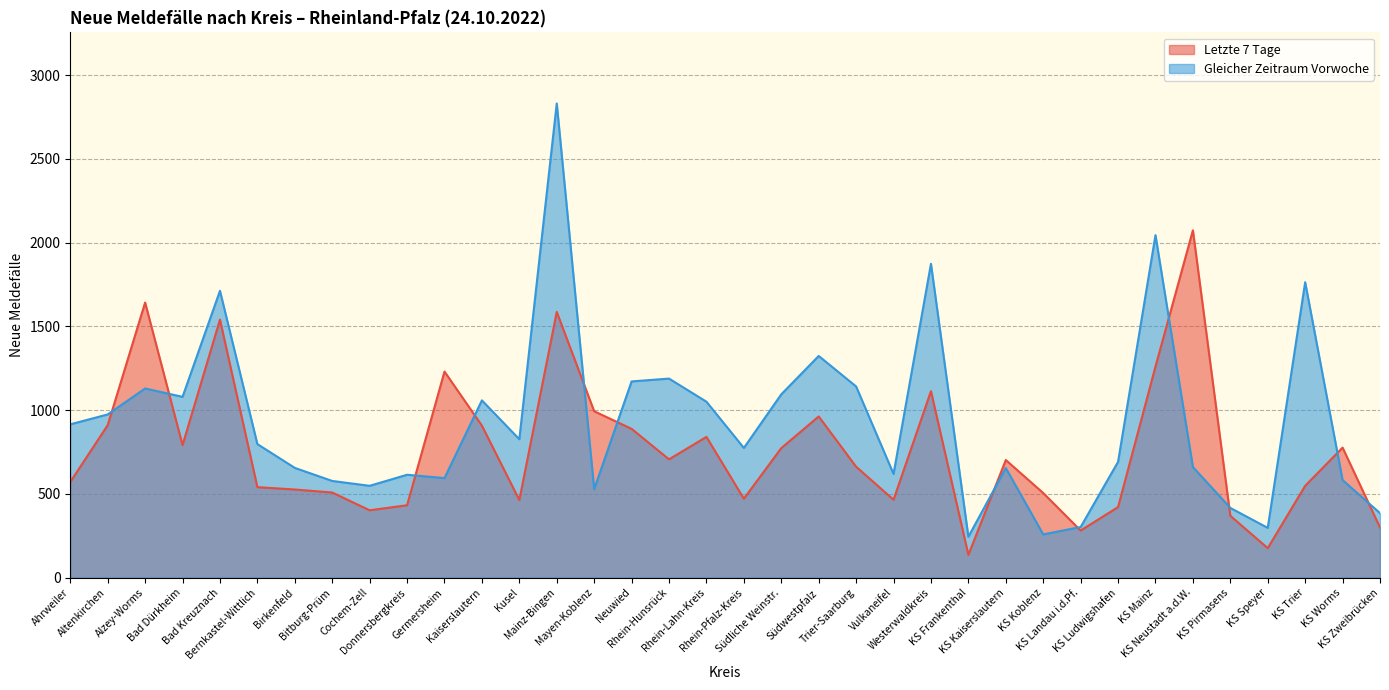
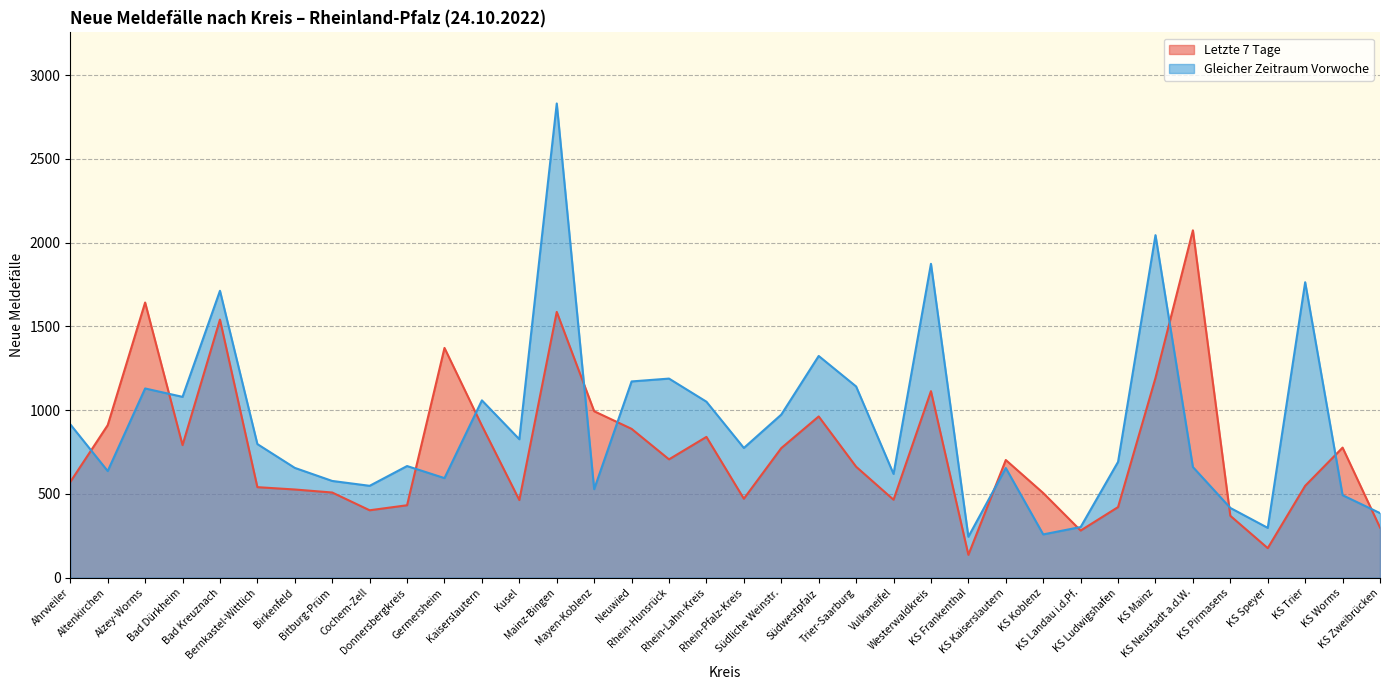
Gleicher Zeitraum Vorwoche, Altenkirchen: 970 -> 640
Gleicher Zeitraum Vorwoche, Donnersbergkreis: 610 -> 670
Letzte 7 Tage, Germersheim: 1230 -> 1370
Gleicher Zeitraum Vorwoche, Südliche Weinstr.: 1090 -> 970
Letzte 7 Tage, KS Mainz: 1260 -> 1190
Gleicher Zeitraum Vorwoche, KS Worms: 580 -> 490
